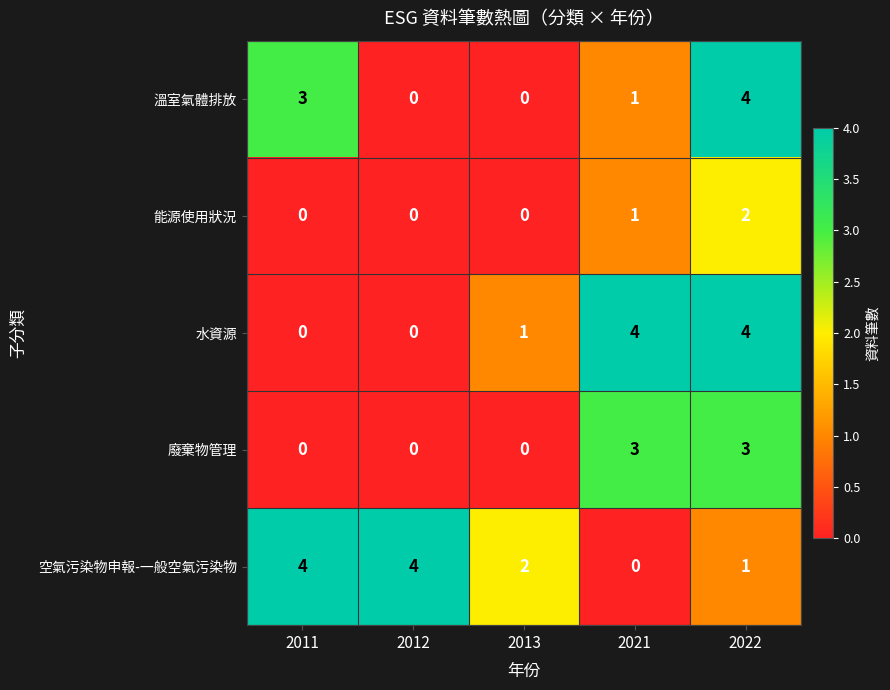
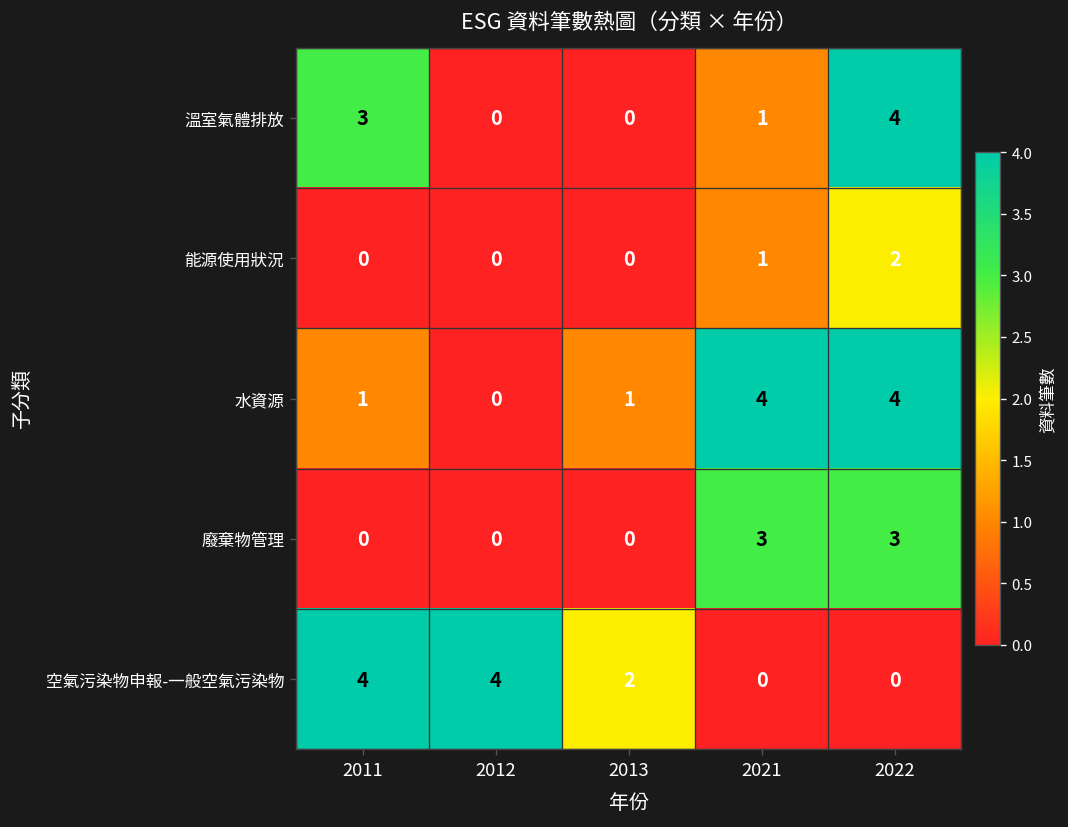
水資源, 2011: 0 -> 1
空氣污染物申報-一般空氣污染物, 2022: 1 -> 0
